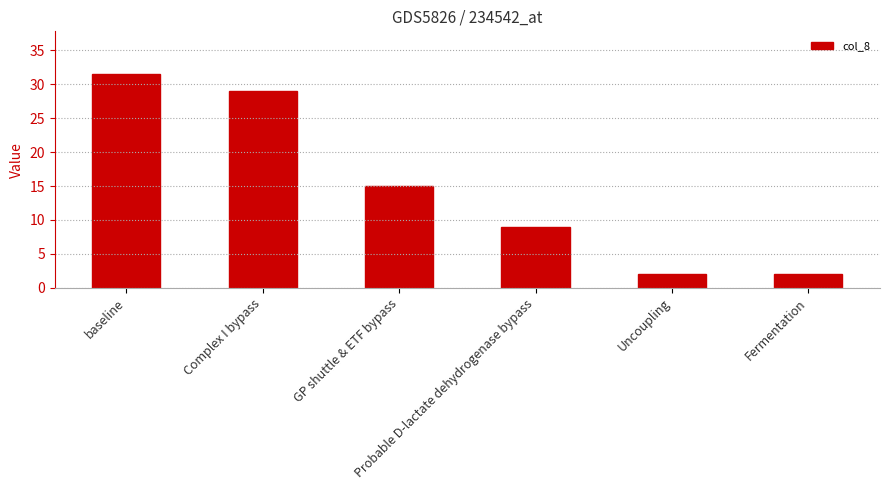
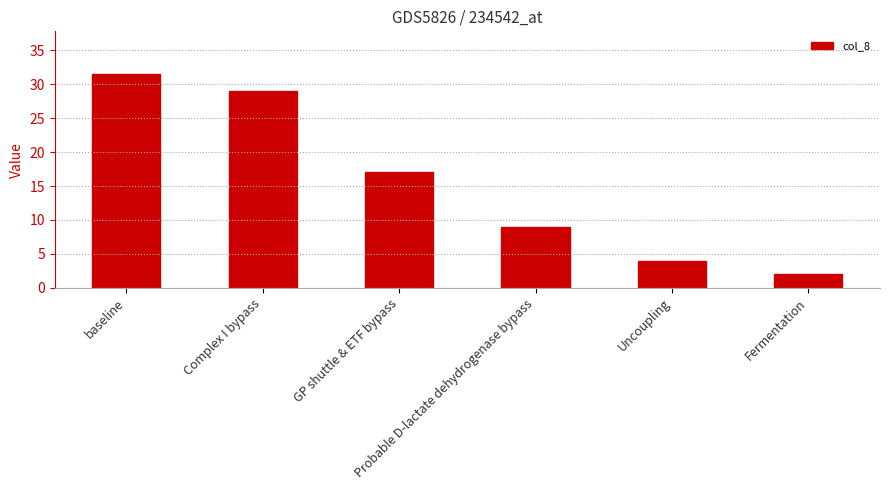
GP shuttle & ETF bypass: 15 -> 17
Uncoupling: 2 -> 4
